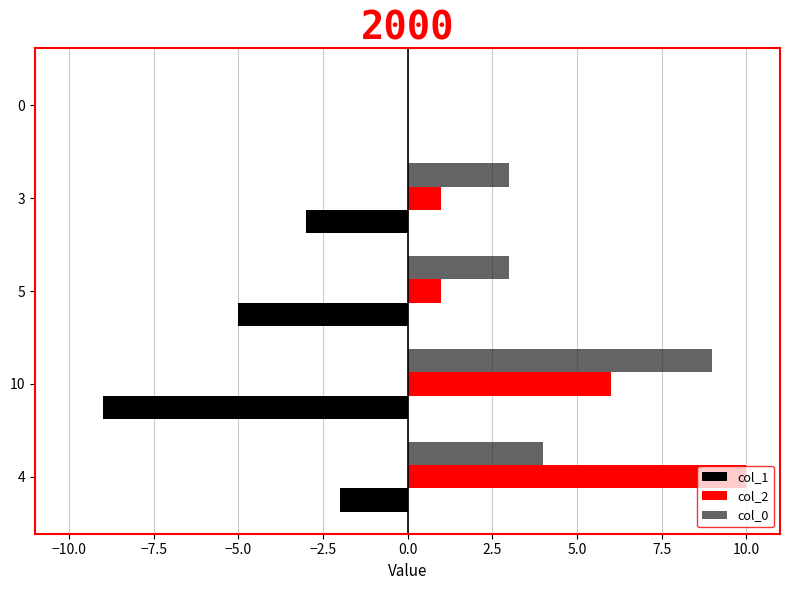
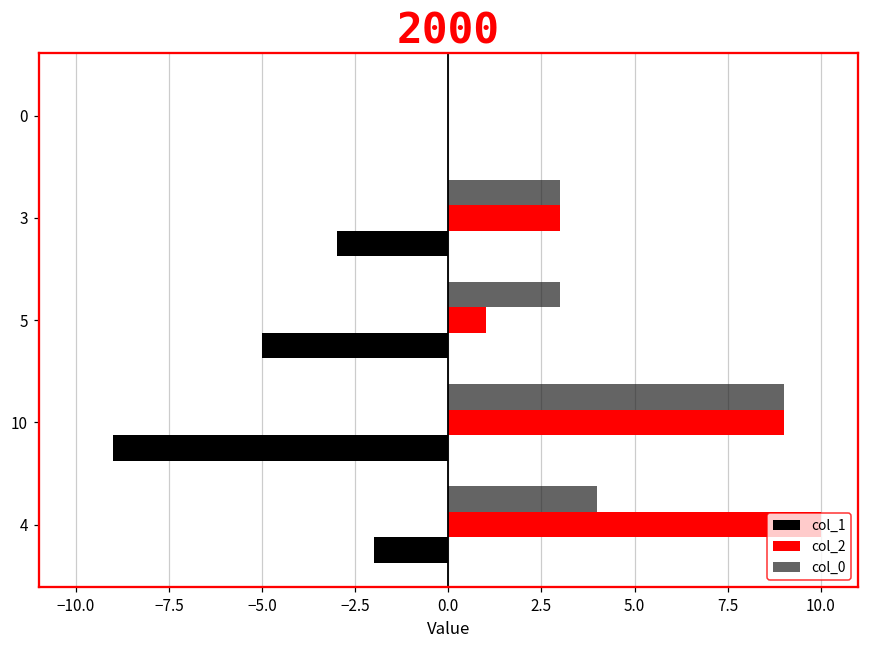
col_2, 3: 1 -> 3
col_2, 10: 6 -> 9
